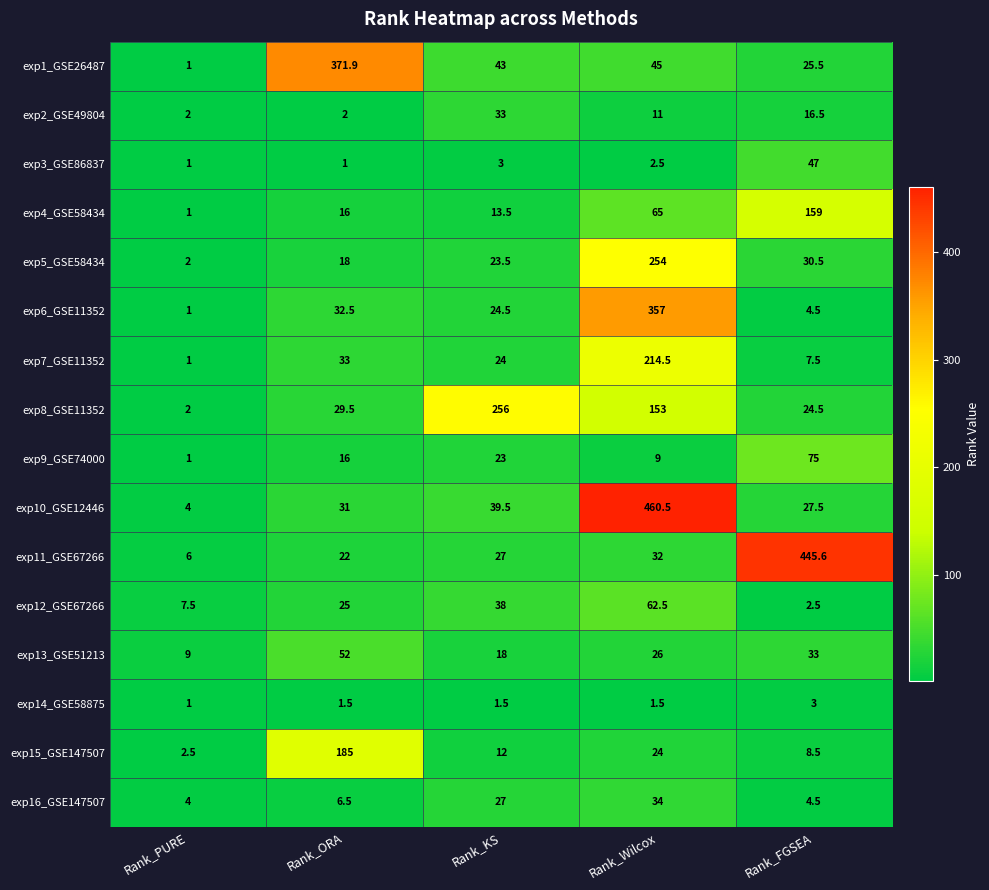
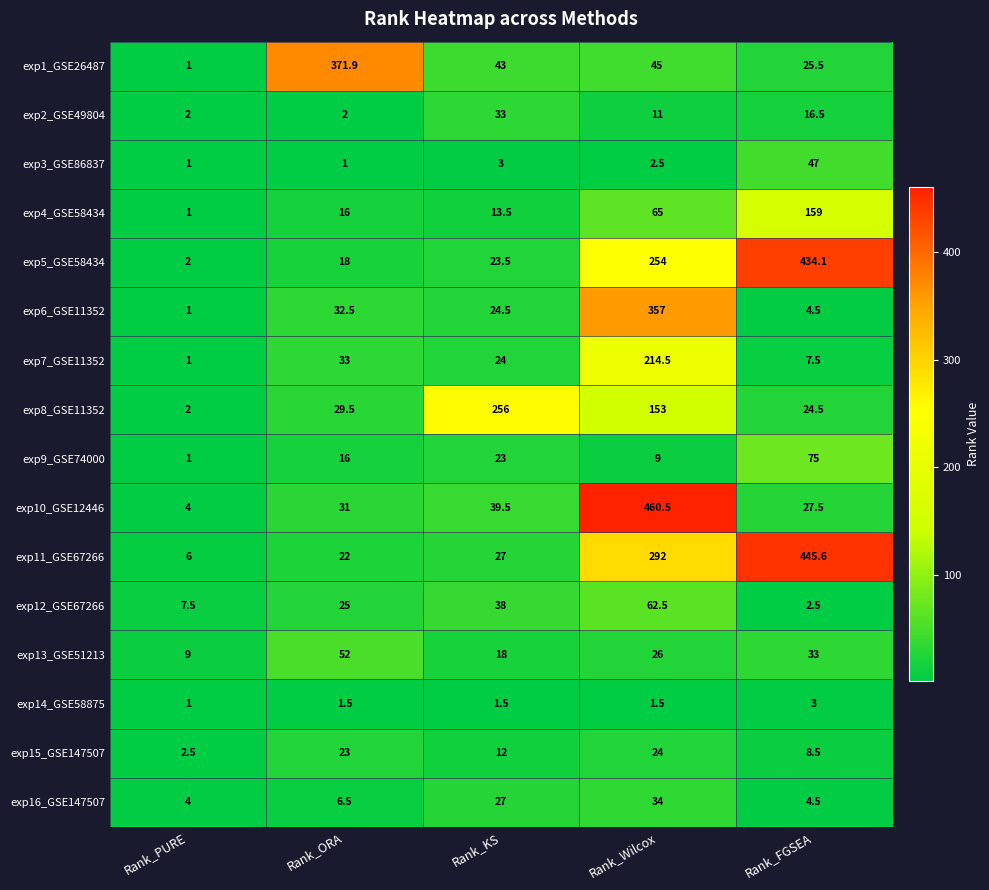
exp5_GSE58434, Rank_FGSEA: 30.5 -> 434.1
exp11_GSE67266, Rank_Wilcox: 32 -> 292
exp15_GSE147507, Rank_ORA: 185 -> 23
